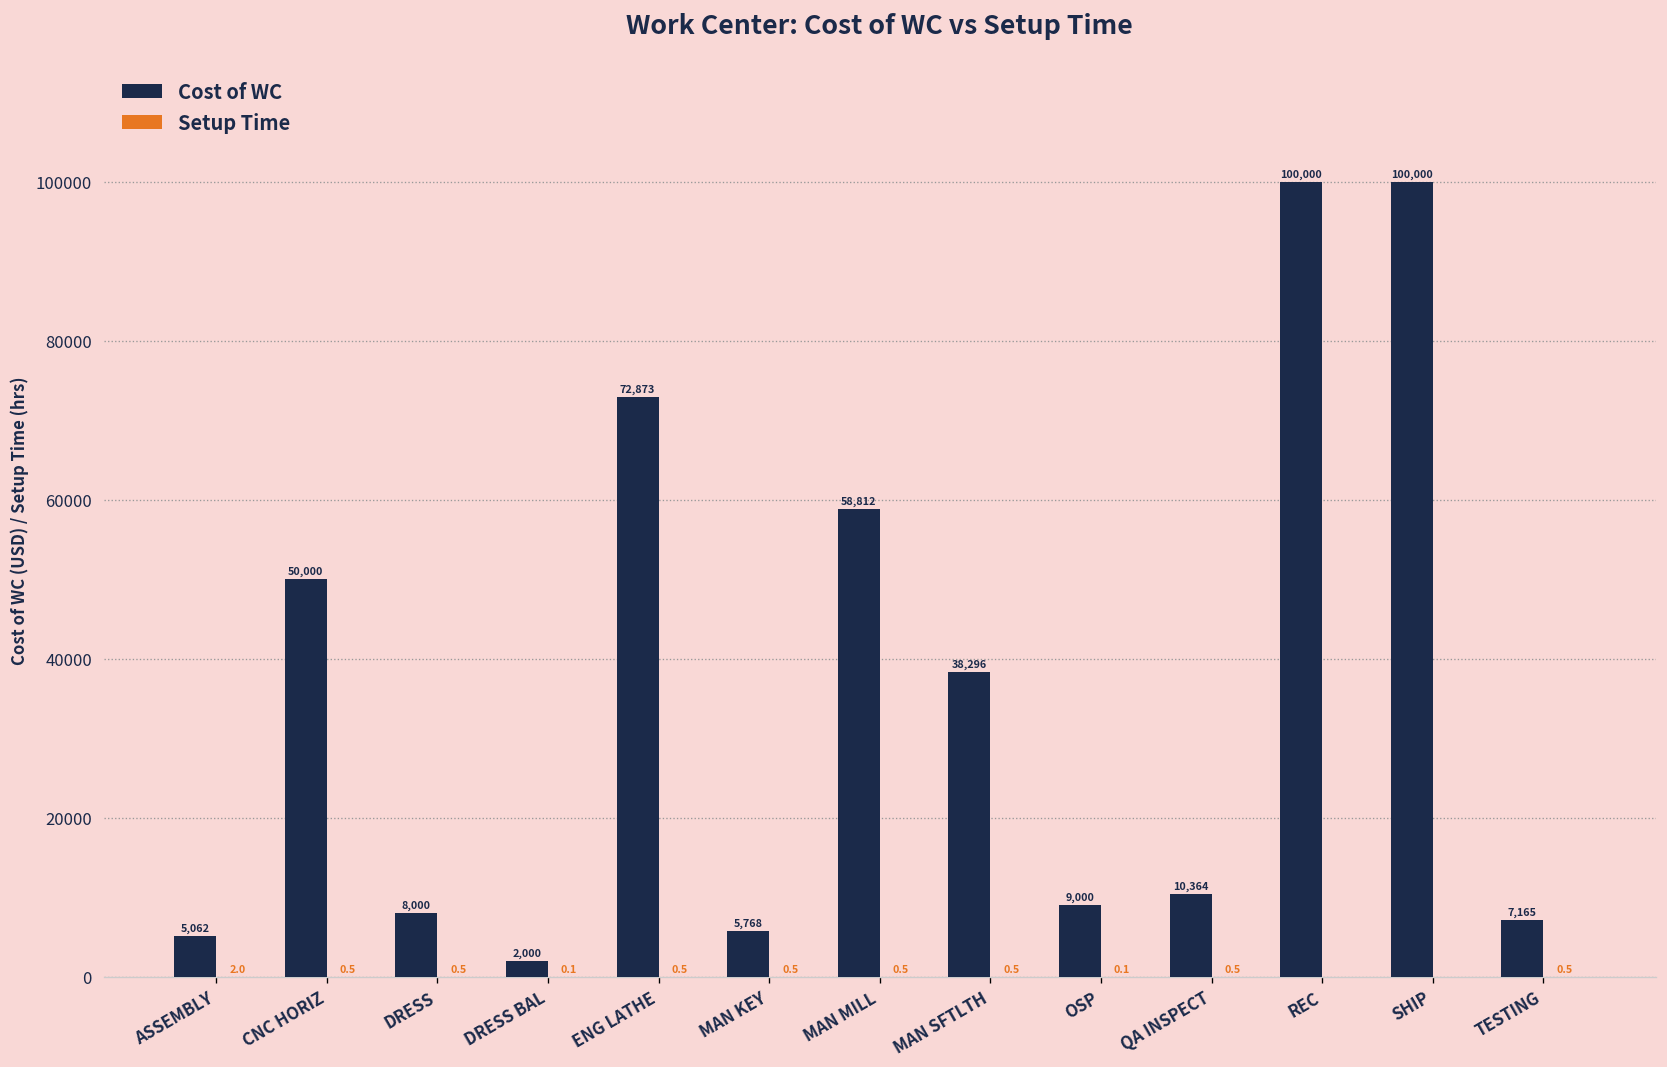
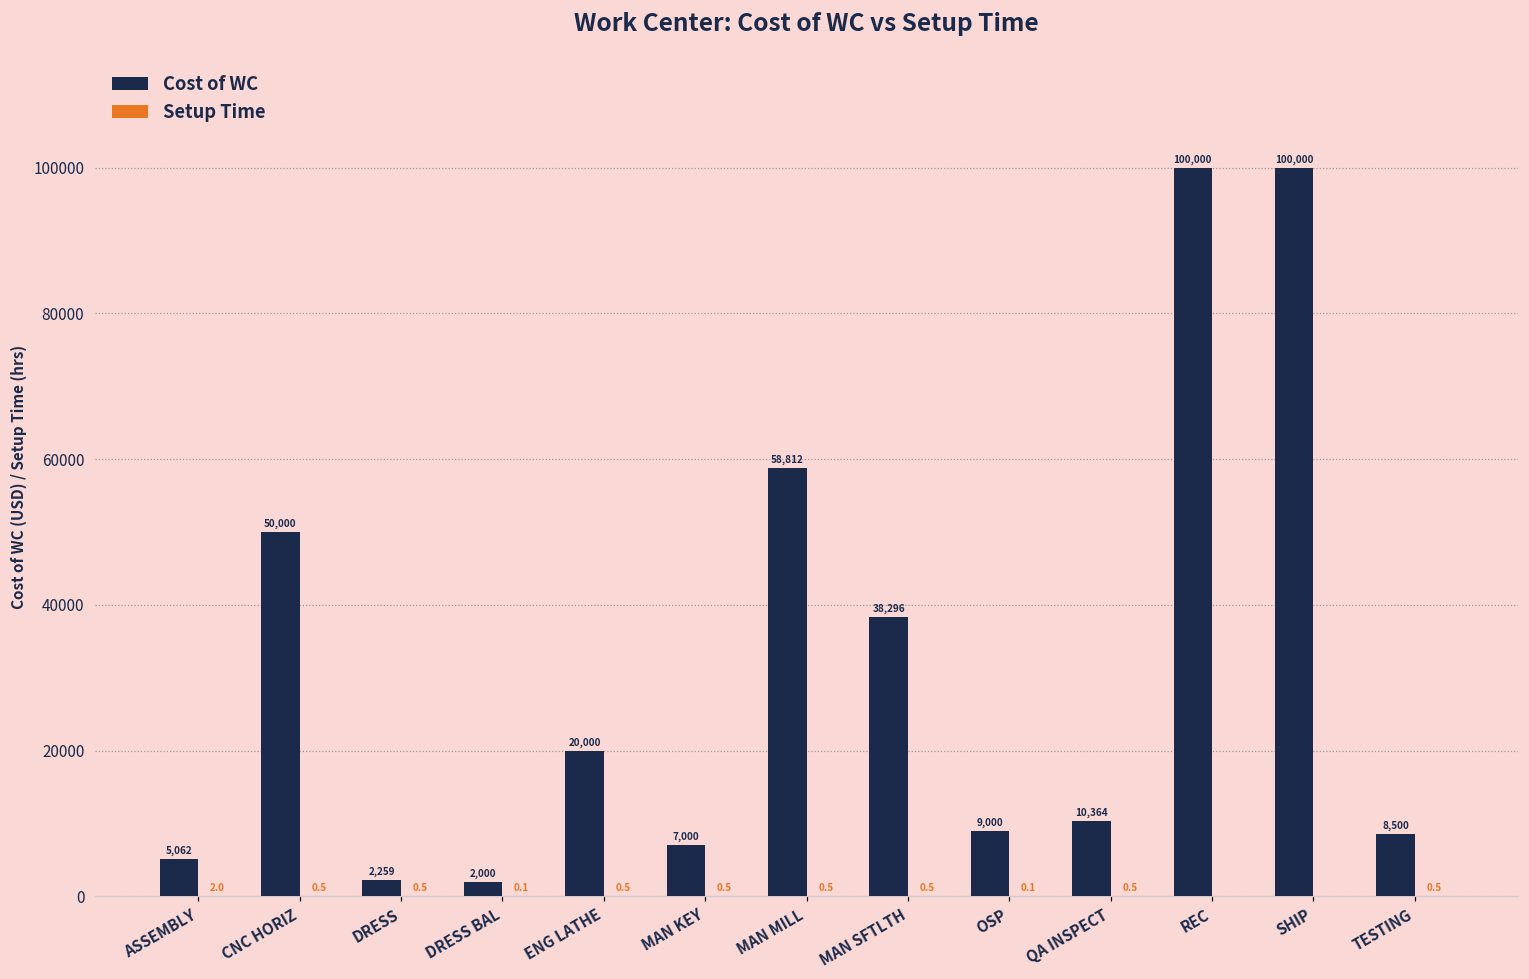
Cost of WC, DRESS: 8,000 -> 2,259
Cost of WC, ENG LATHE: 72,873 -> 20,000
Cost of WC, MAN KEY: 5,768 -> 7,000
Cost of WC, TESTING: 7,165 -> 8,500
